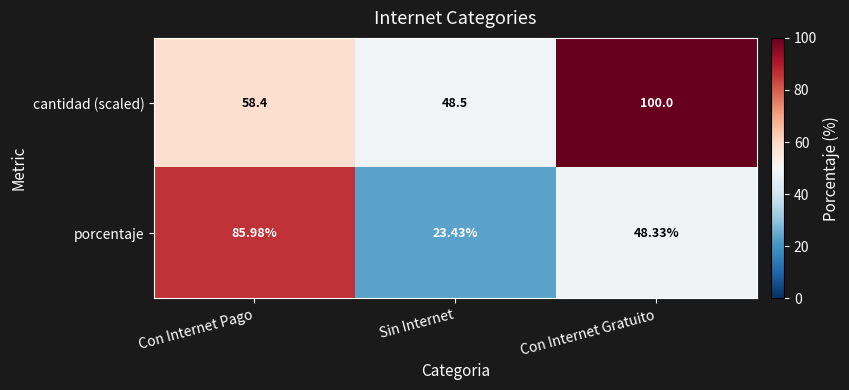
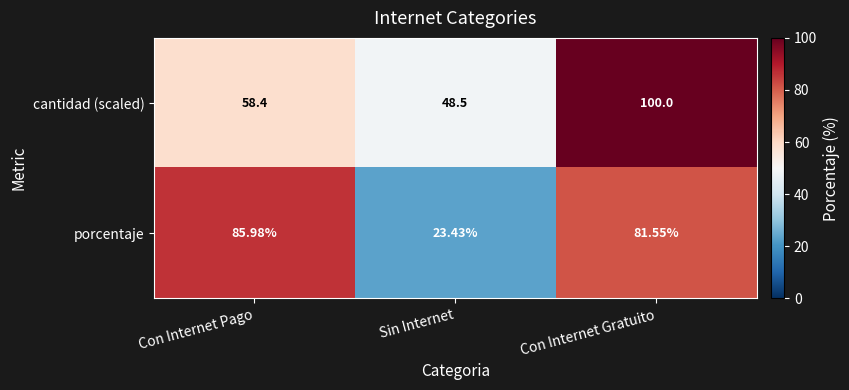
porcentaje, Con Internet Gratuito: 48.33% -> 81.55%
